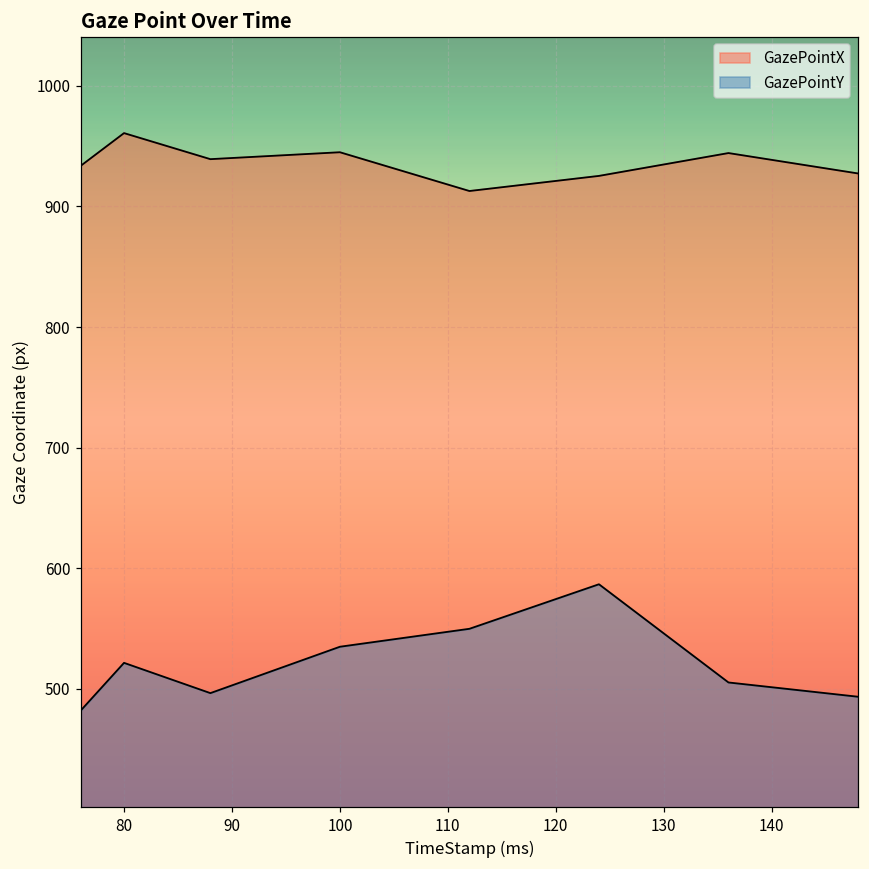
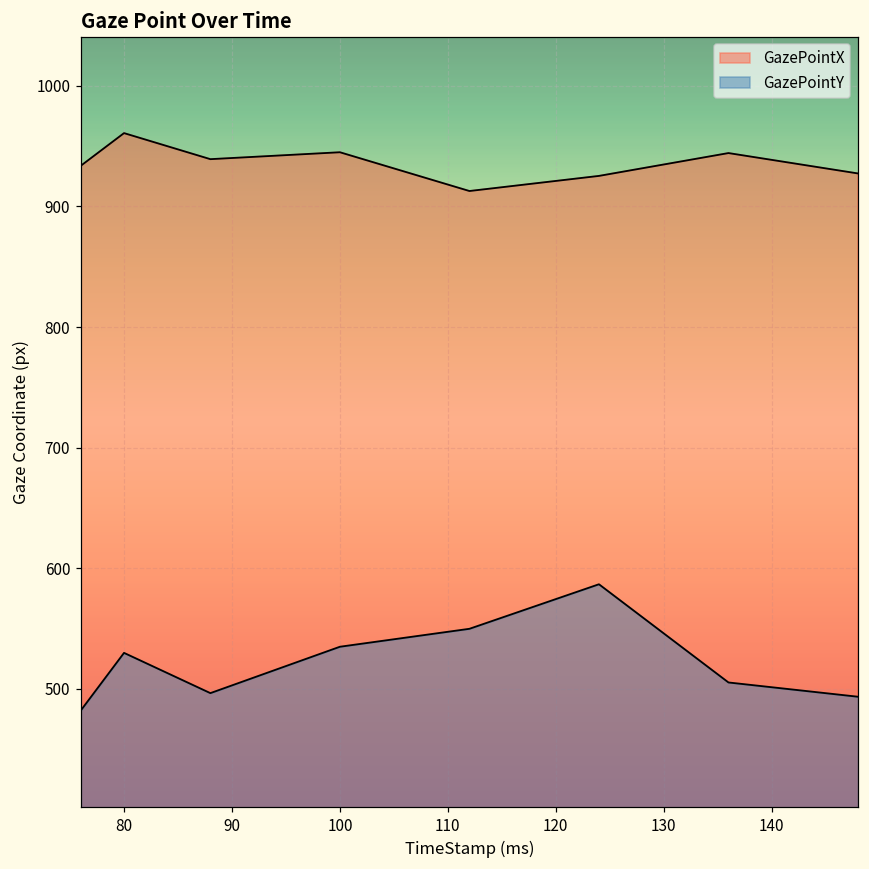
GazePointY, 80: 521 -> 530
